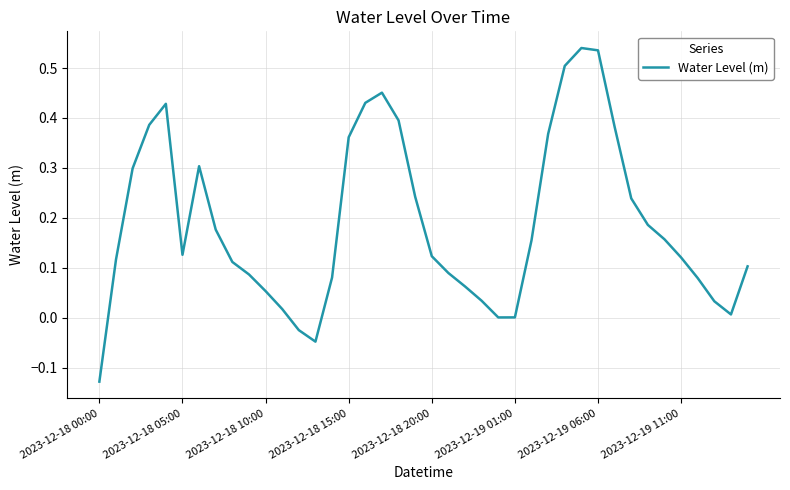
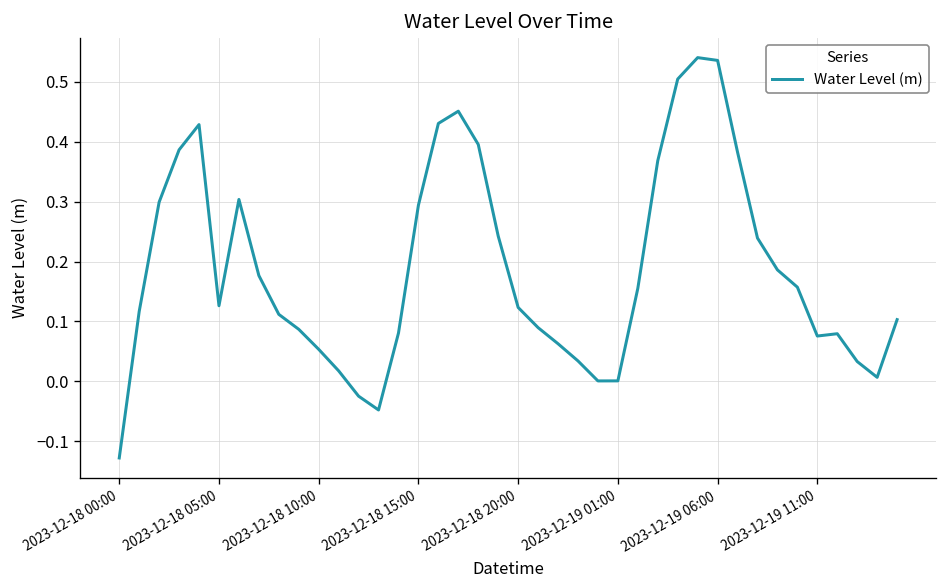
2023-12-18 15:00: 0.36 -> 0.29
2023-12-19 11:00: 0.12 -> 0.08
